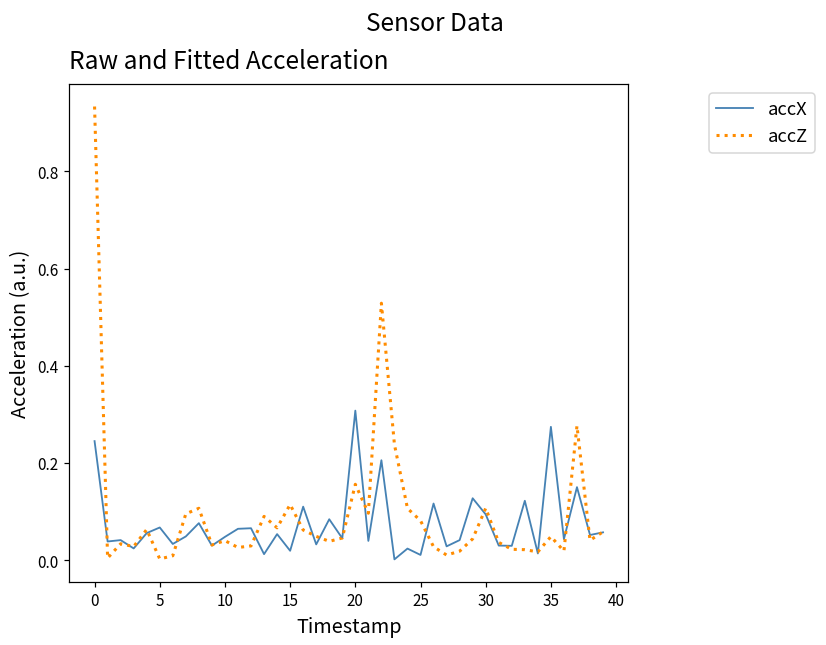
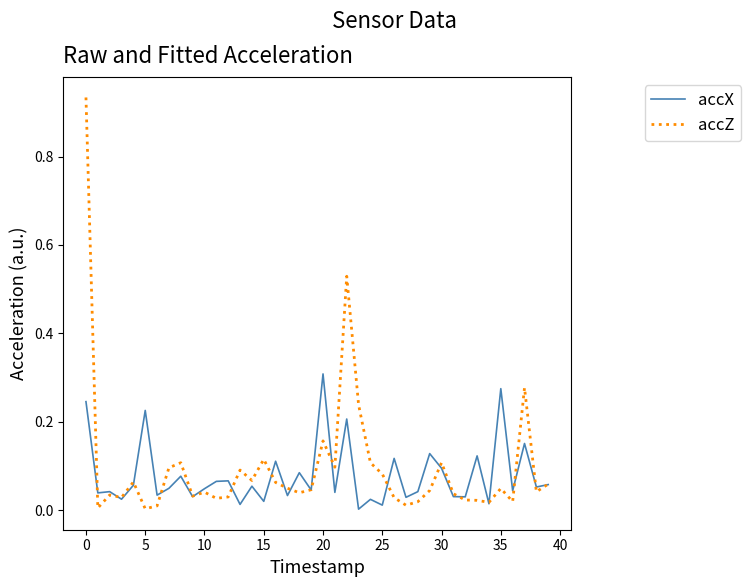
accX, 5: 0.07 -> 0.23
